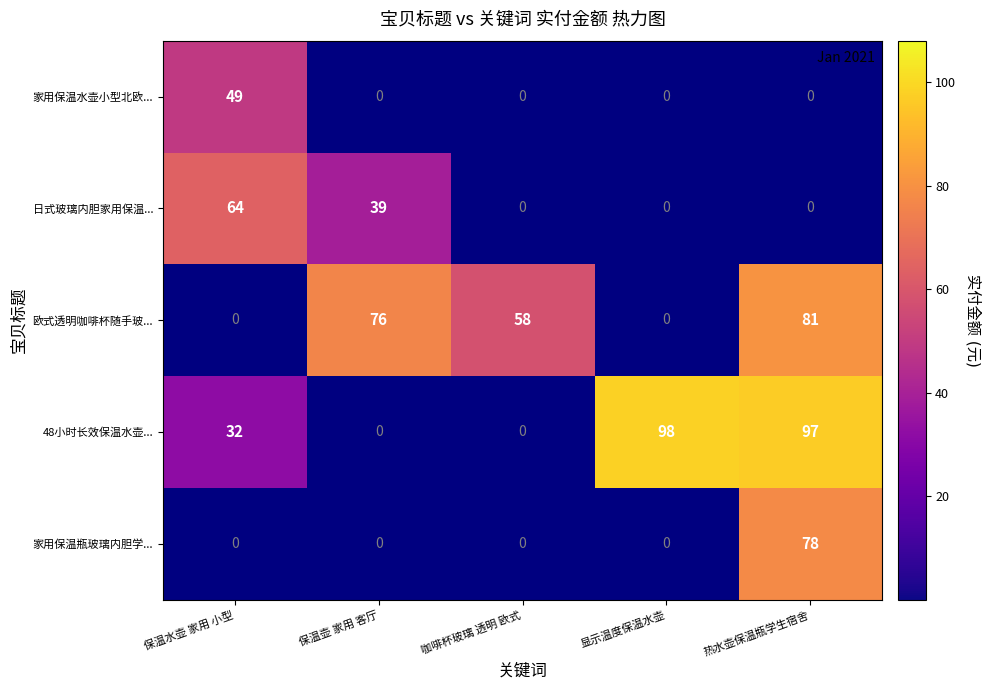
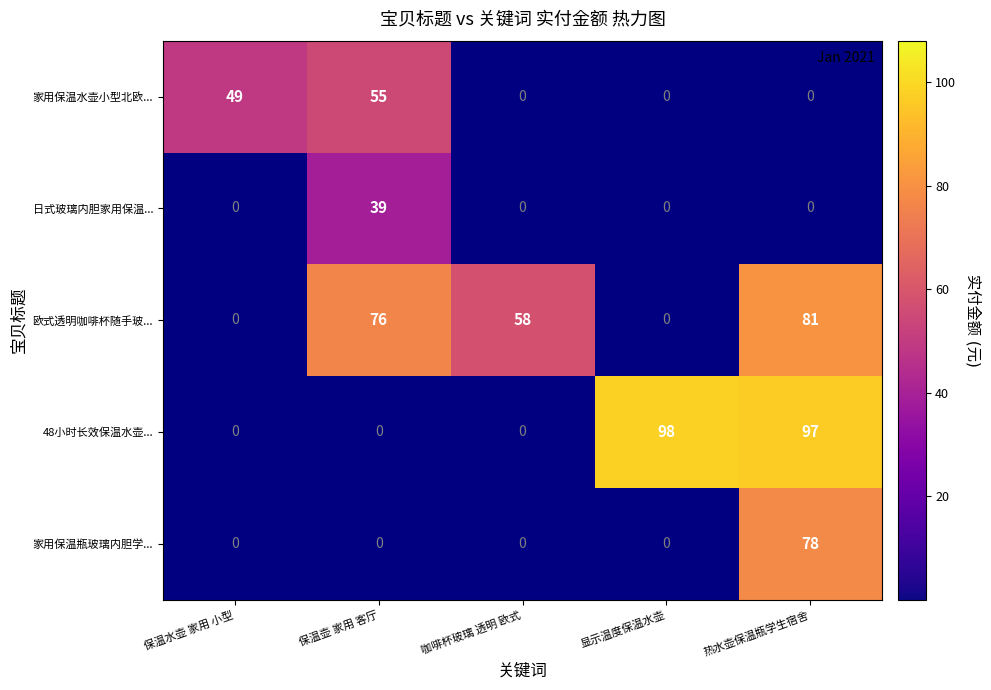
家用保温水壶小型北欧..., 保温壶 家用 客厅: 0 -> 55
日式玻璃内胆家用保温..., 保温水壶 家用 小型: 64 -> 0
48小时长效保温水壶..., 保温水壶 家用 小型: 32 -> 0
